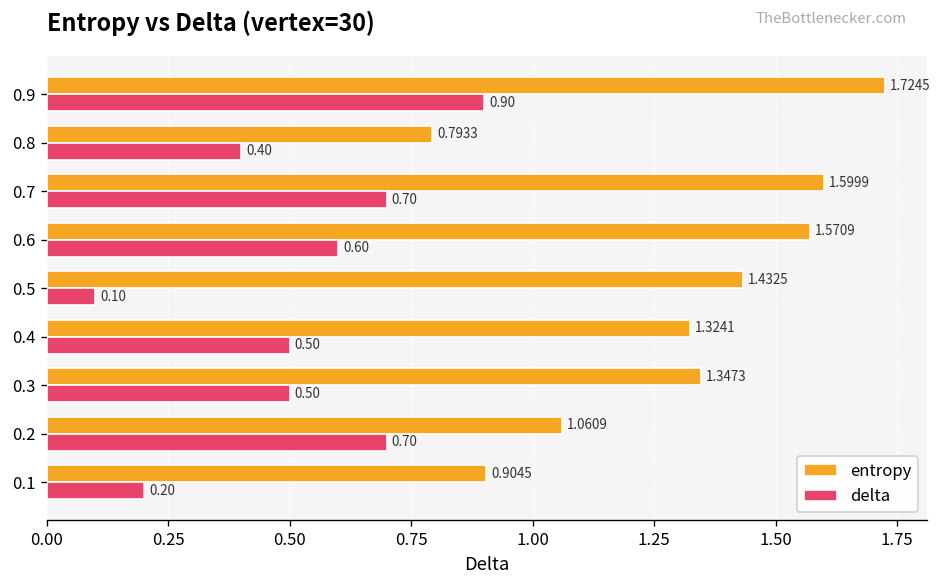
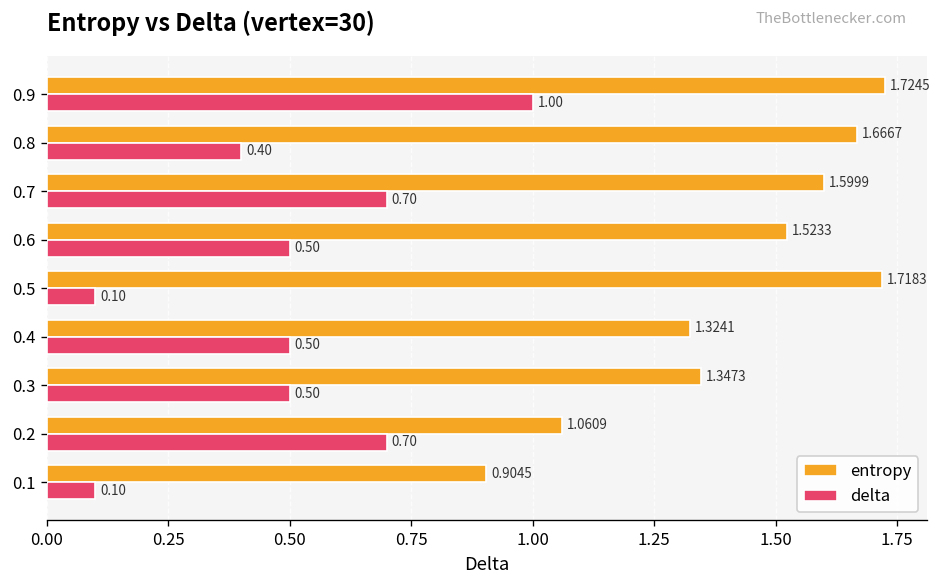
delta, 0.9: 0.90 -> 1.00
entropy, 0.8: 0.7933 -> 1.6667
entropy, 0.6: 1.5709 -> 1.5233
delta, 0.6: 0.60 -> 0.50
entropy, 0.5: 1.4325 -> 1.7183
delta, 0.1: 0.20 -> 0.10
